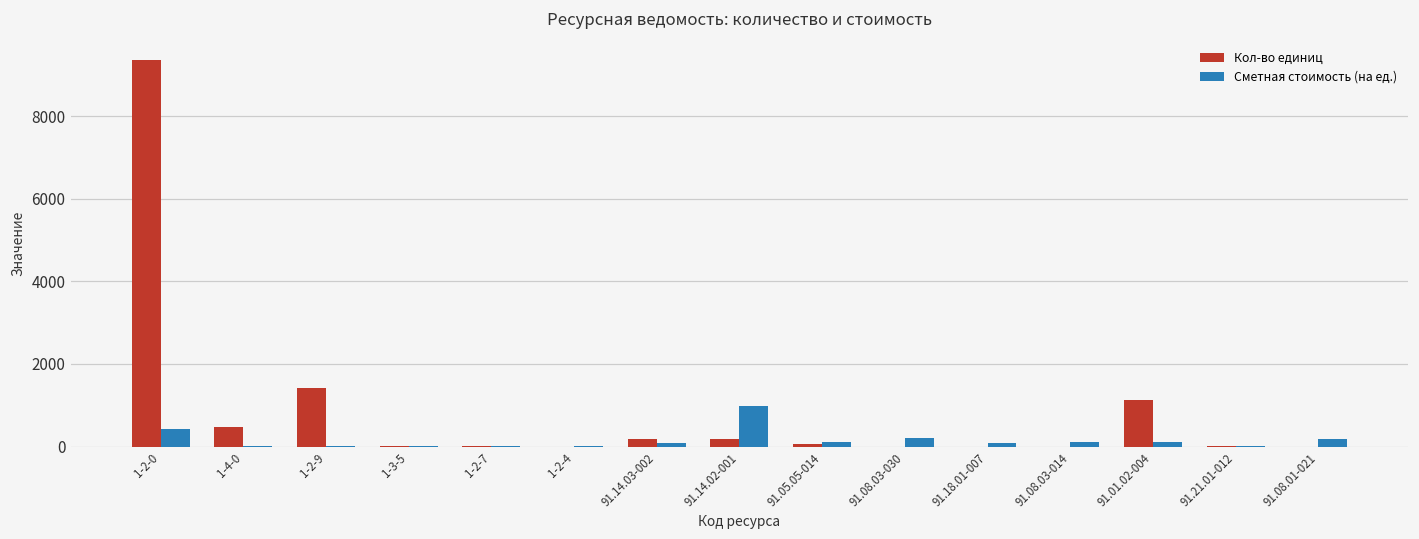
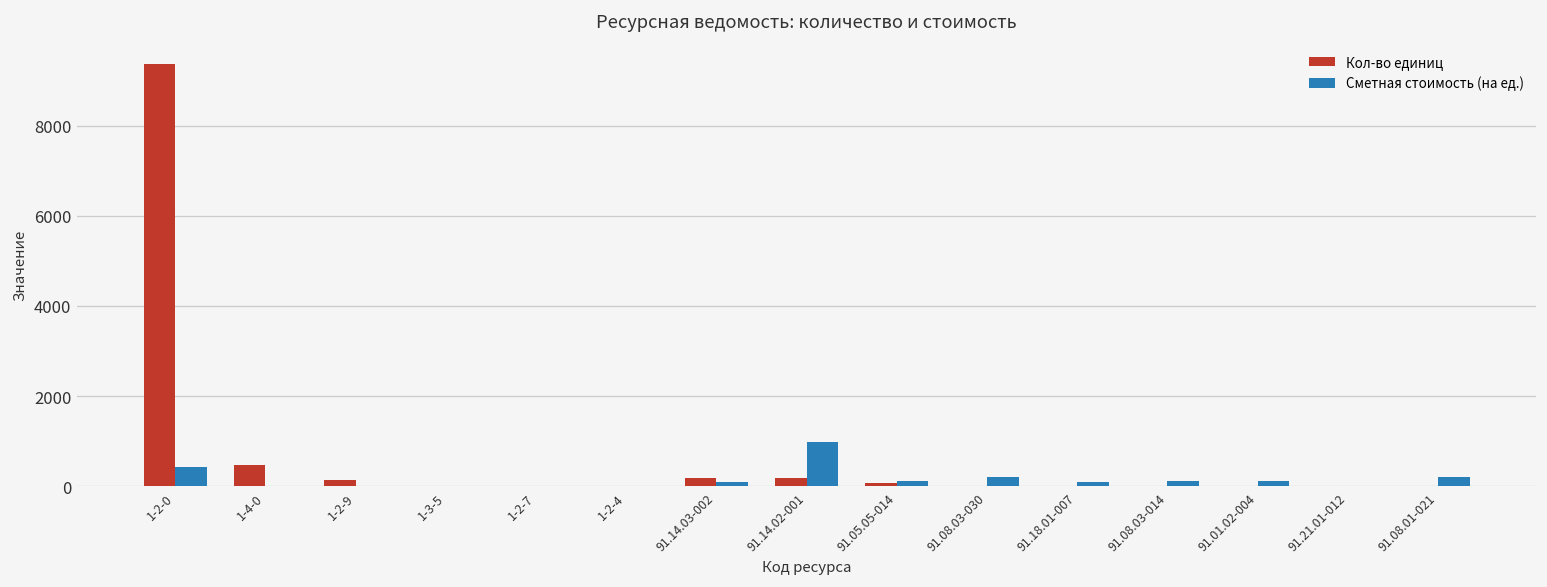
Кол-во единиц, 1-2-9: 1400 -> 100
Кол-во единиц, 91.01.02-004: 1100 -> 0
